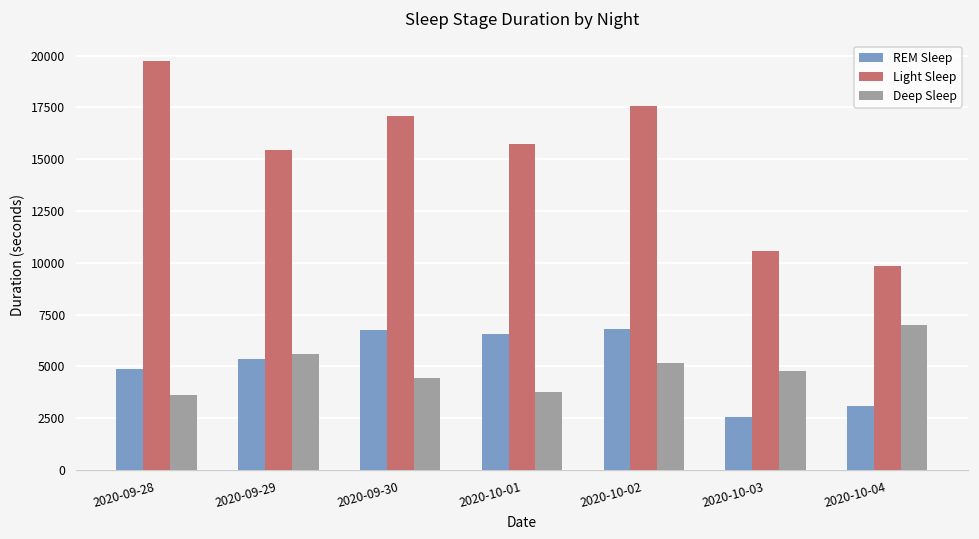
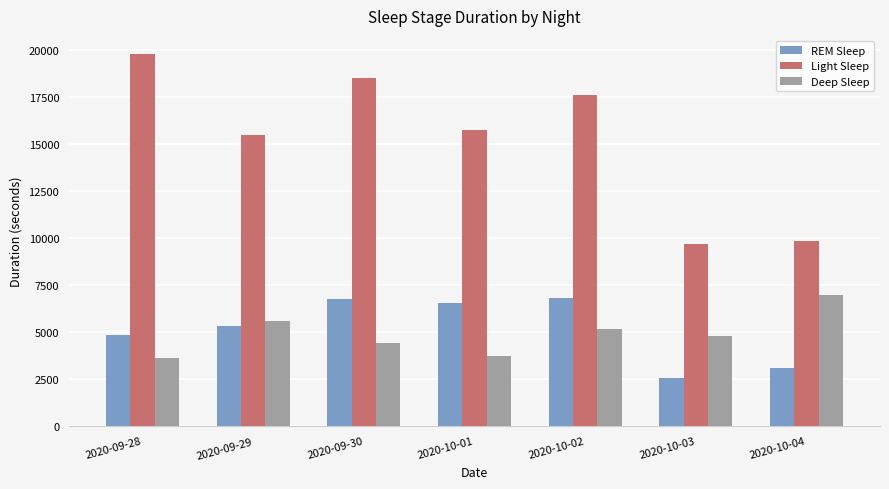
Light Sleep, 2020-09-30: 17100 -> 18500
Light Sleep, 2020-10-03: 10600 -> 9700
